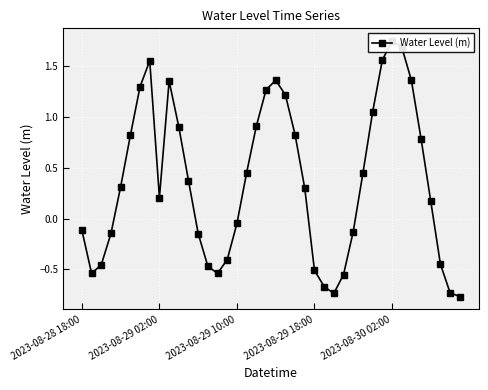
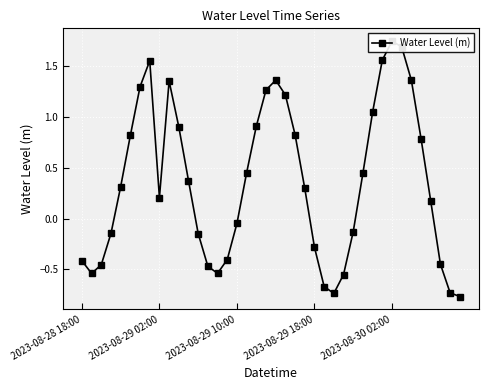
2023-08-28 18:00: -0.11 -> -0.41
2023-08-29 18:00: -0.51 -> -0.28
